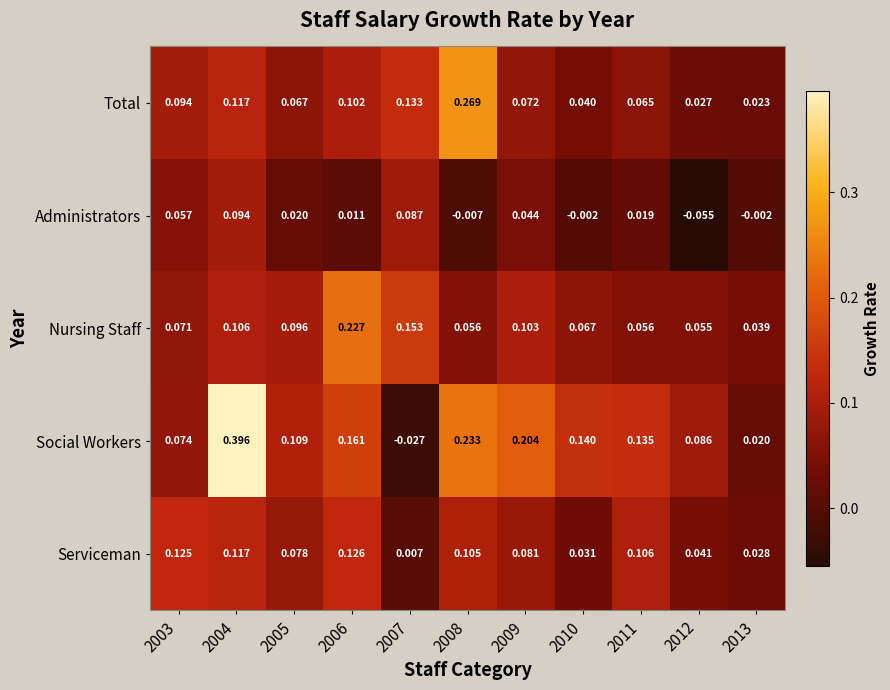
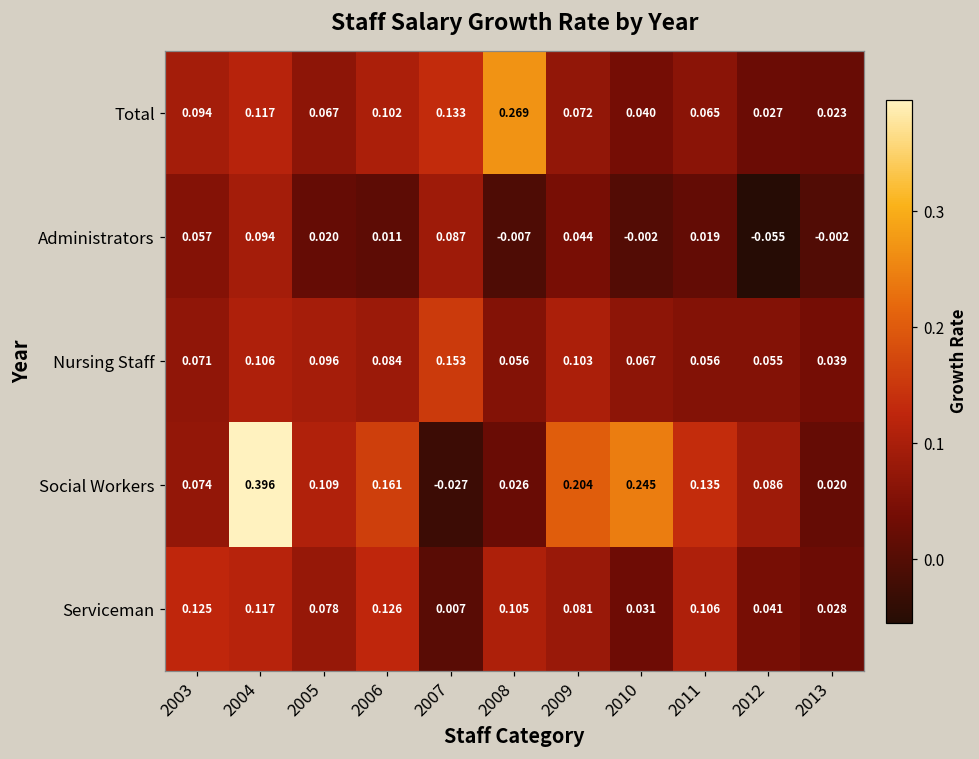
Nursing Staff, 2006: 0.227 -> 0.084
Social Workers, 2008: 0.233 -> 0.026
Social Workers, 2010: 0.140 -> 0.245
